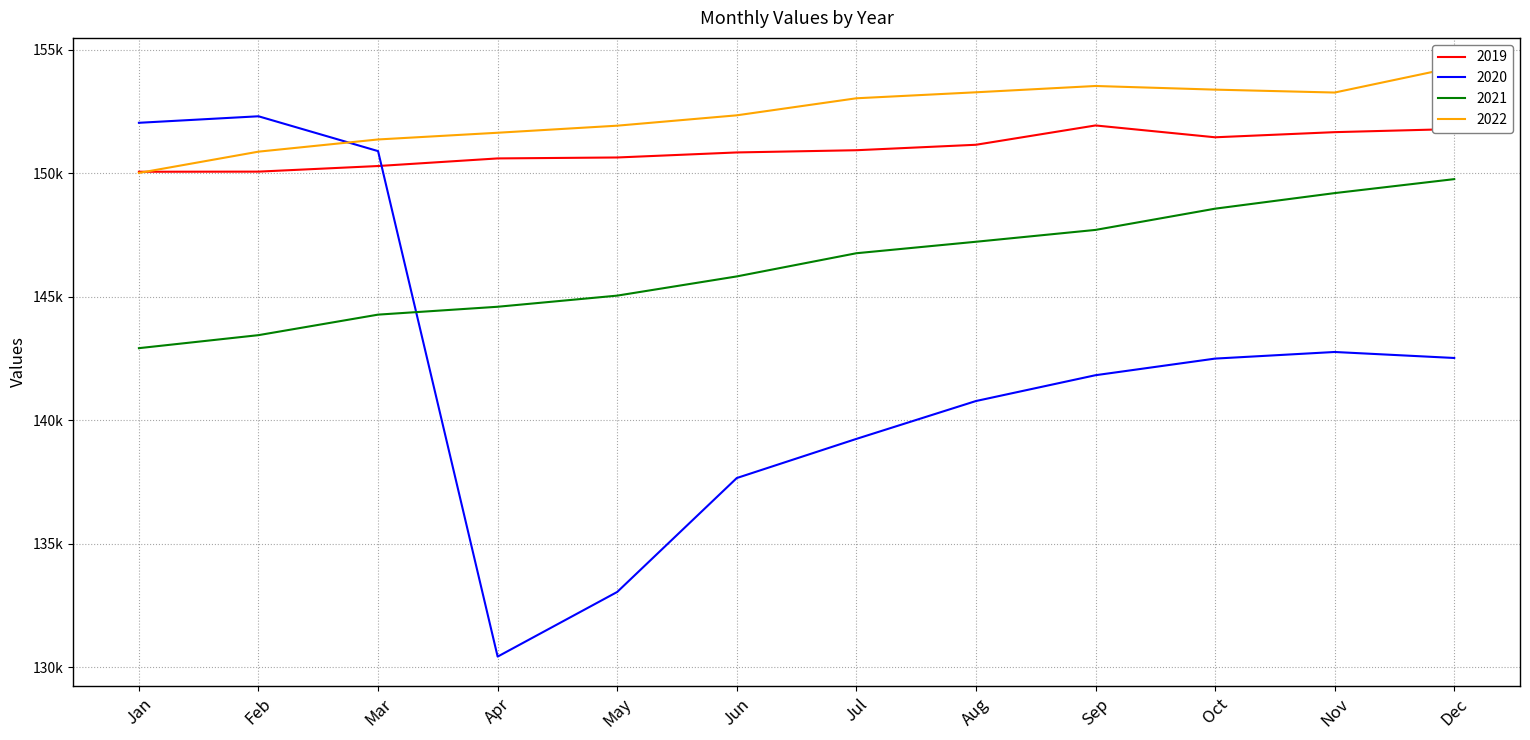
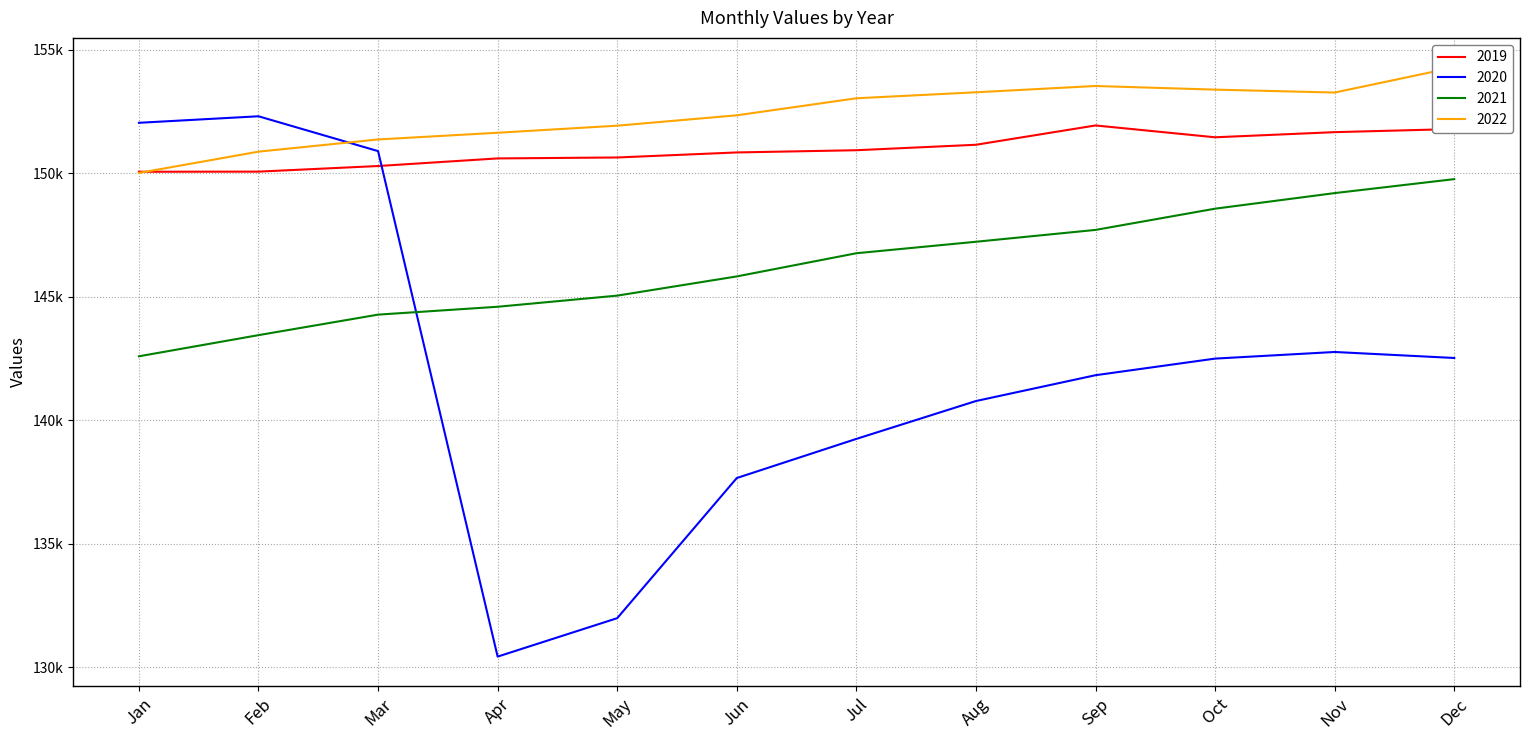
2021, Jan: 142900 -> 142600
2020, May: 133000 -> 132000
